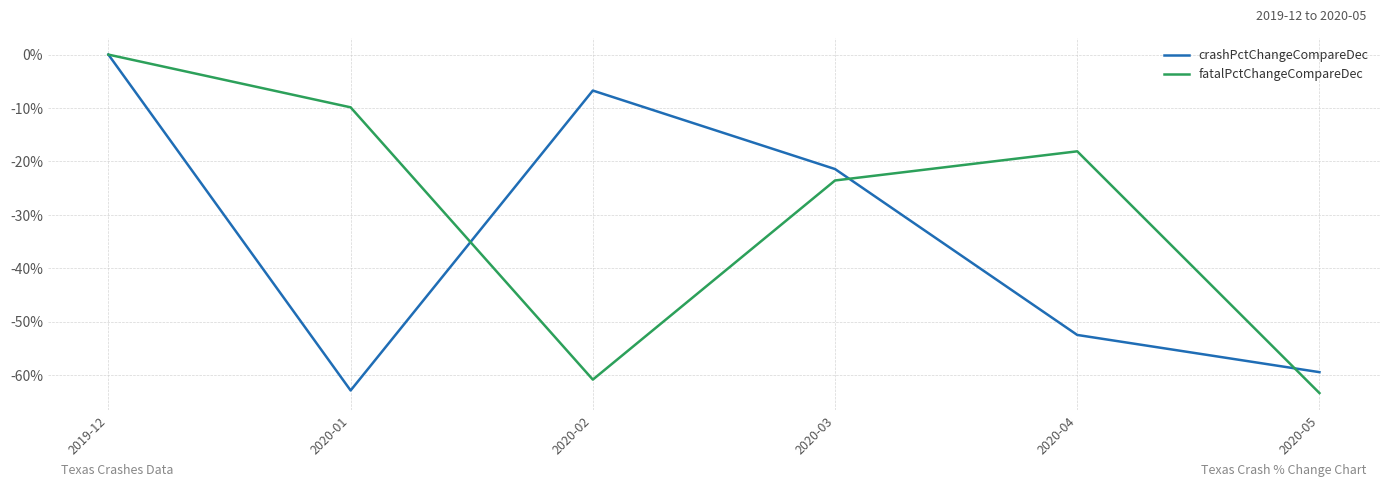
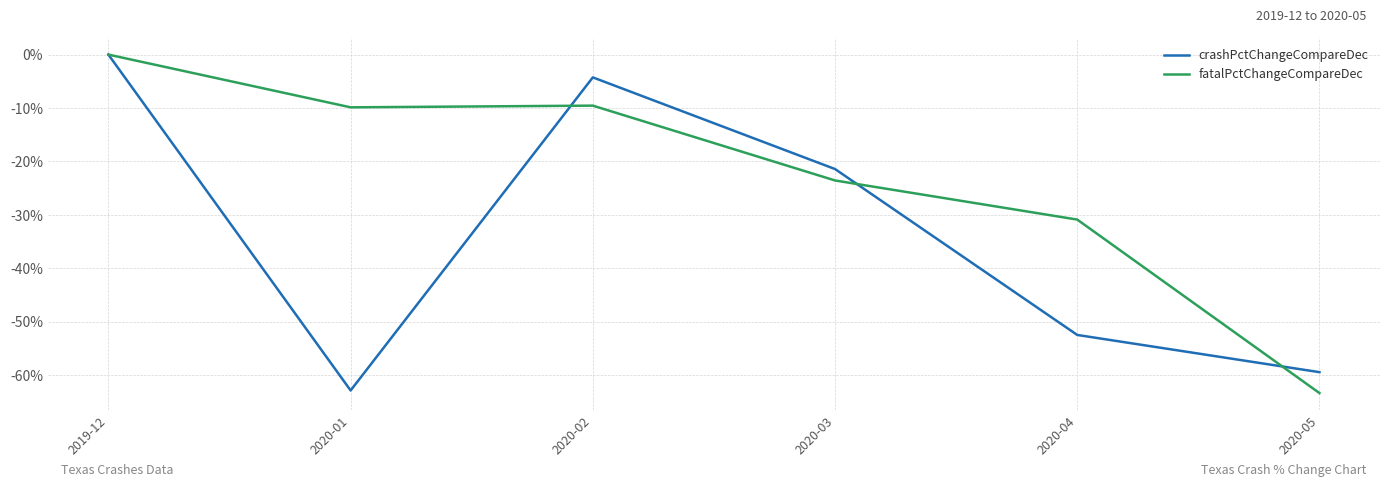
crashPctChangeCompareDec, 2020-02: -7% -> -4%
fatalPctChangeCompareDec, 2020-02: -61% -> -10%
fatalPctChangeCompareDec, 2020-04: -18% -> -31%
